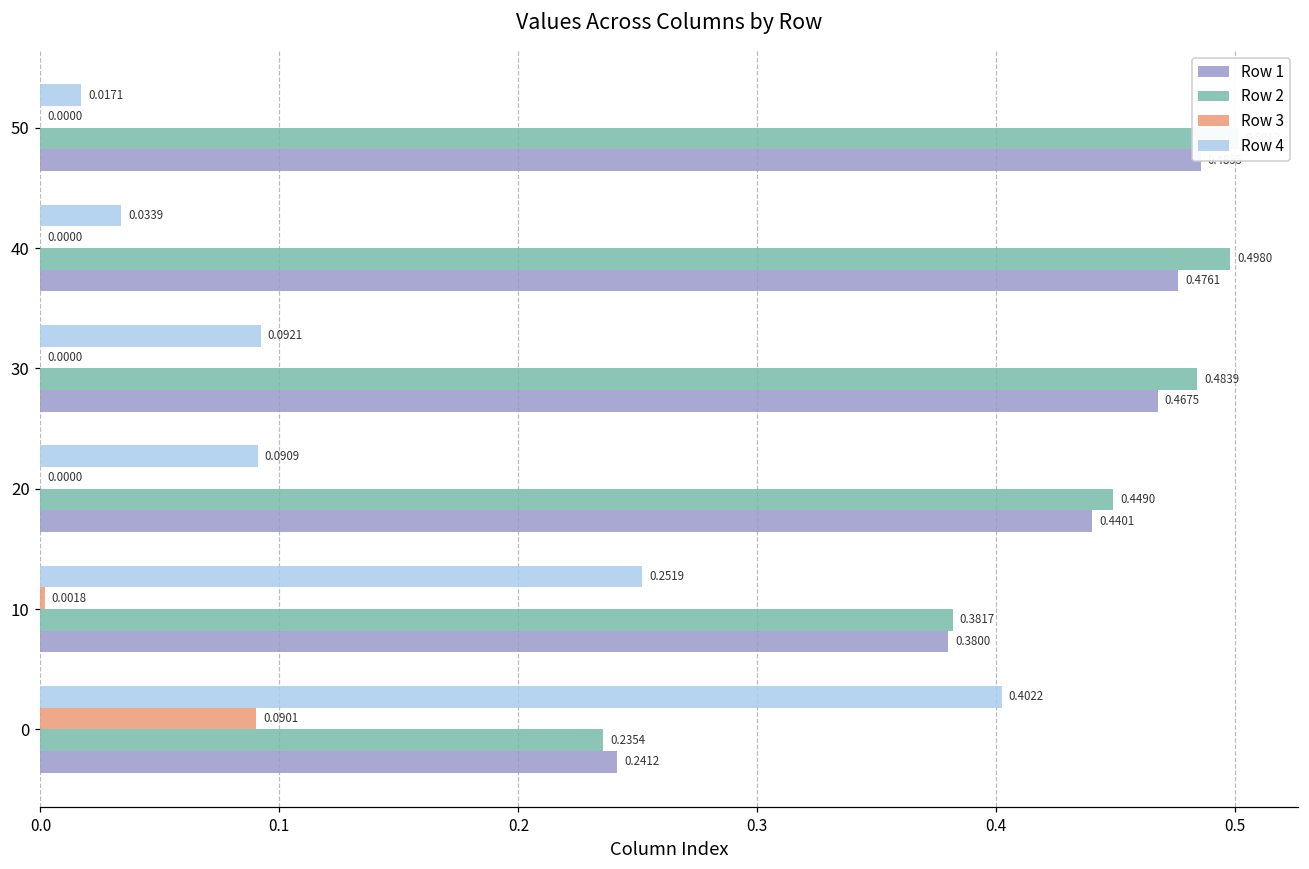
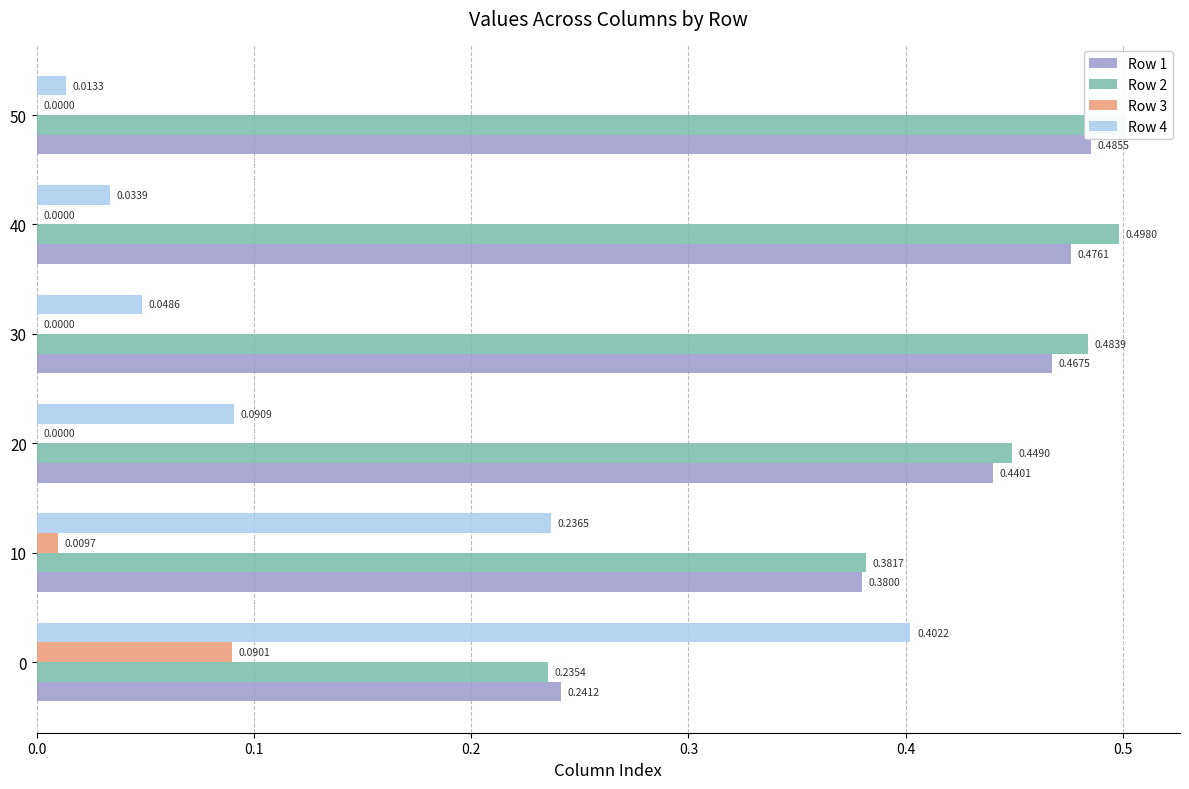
Row 4, 50: 0.0171 -> 0.0133
Row 4, 30: 0.0921 -> 0.0486
Row 4, 10: 0.2519 -> 0.2365
Row 3, 10: 0.0018 -> 0.0097
